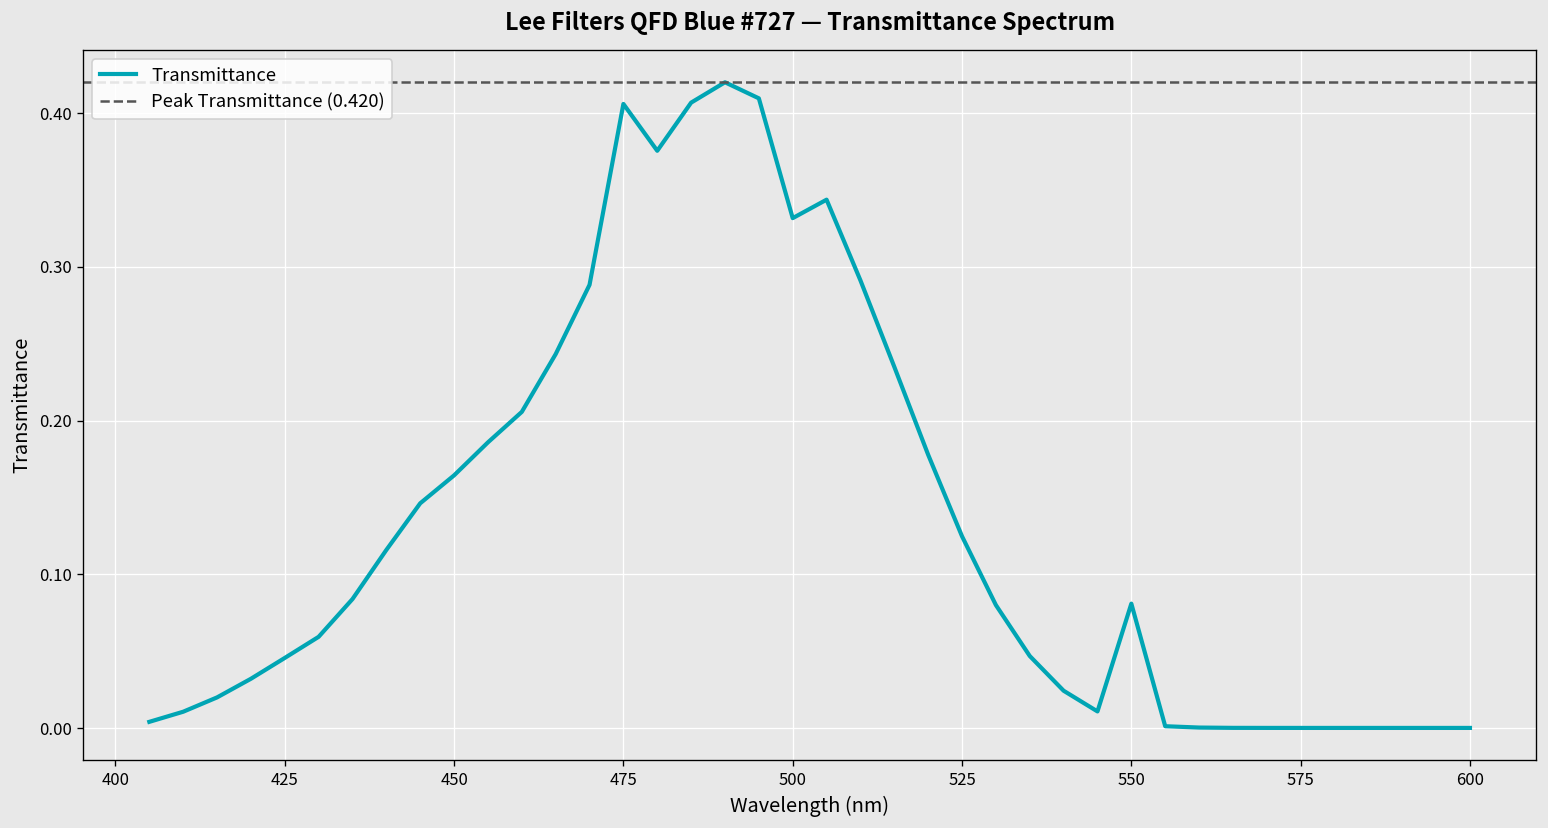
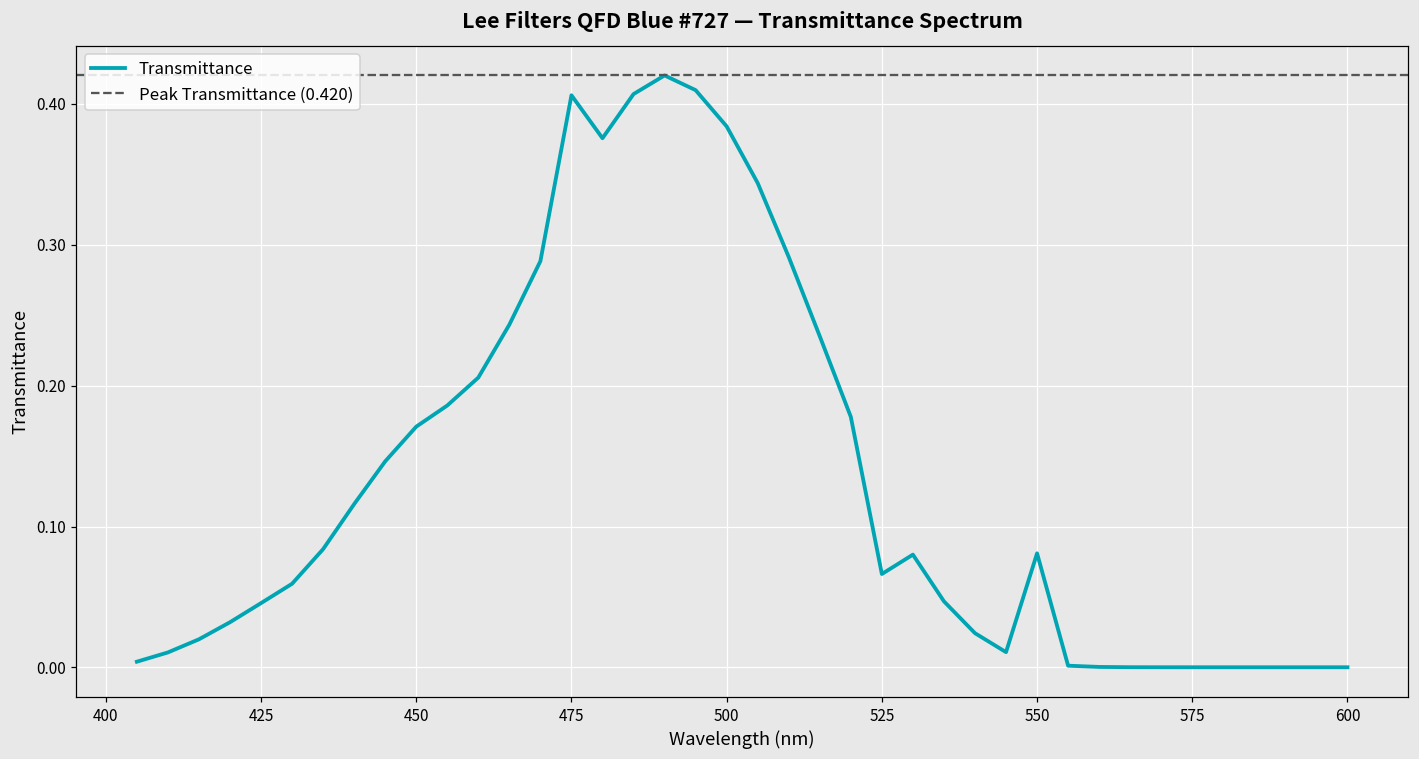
450: 0.164 -> 0.171
500: 0.332 -> 0.384
525: 0.125 -> 0.066
